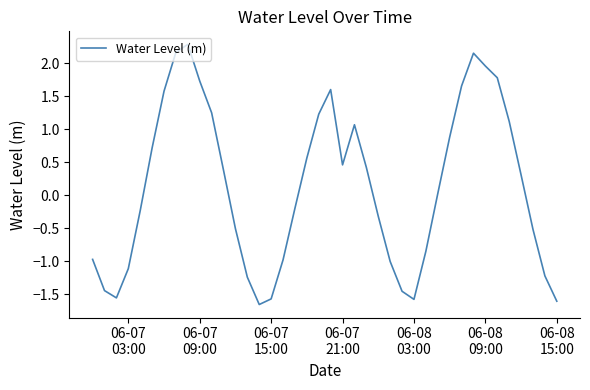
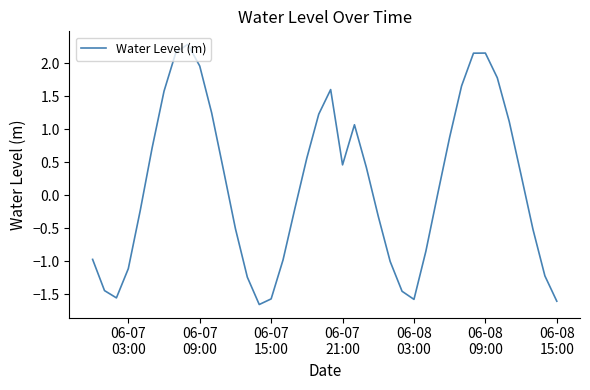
06-07 09:00: 1.7 -> 2.0
06-08 09:00: 2.0 -> 2.2
